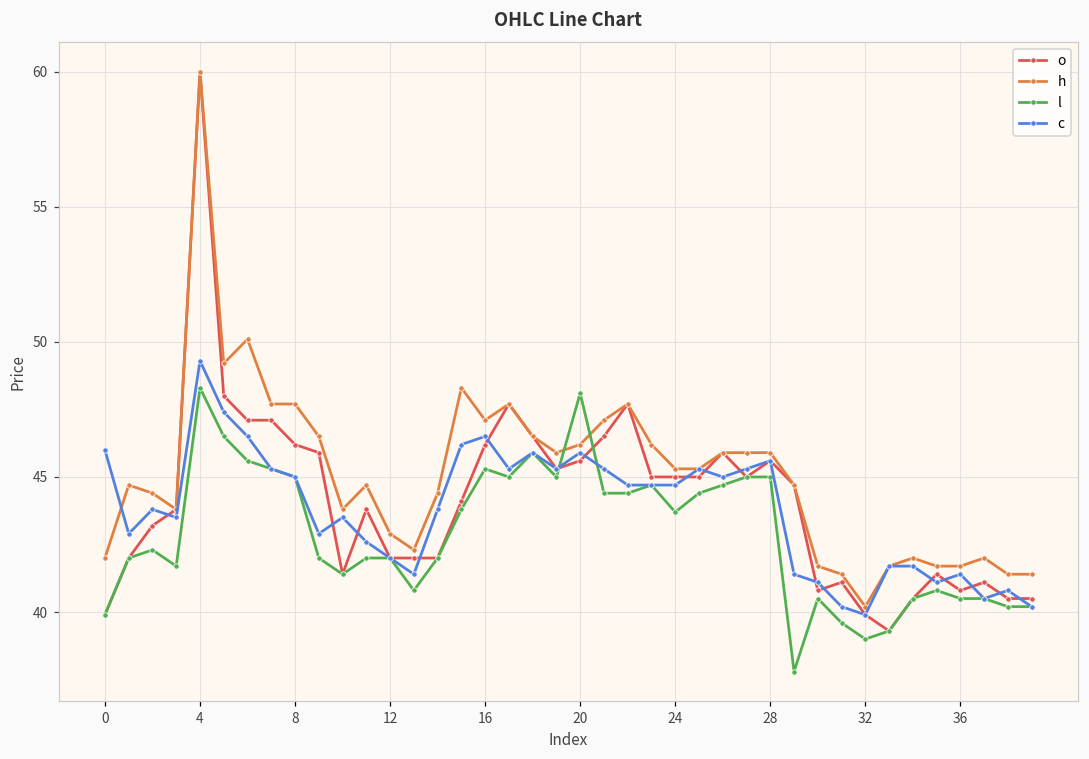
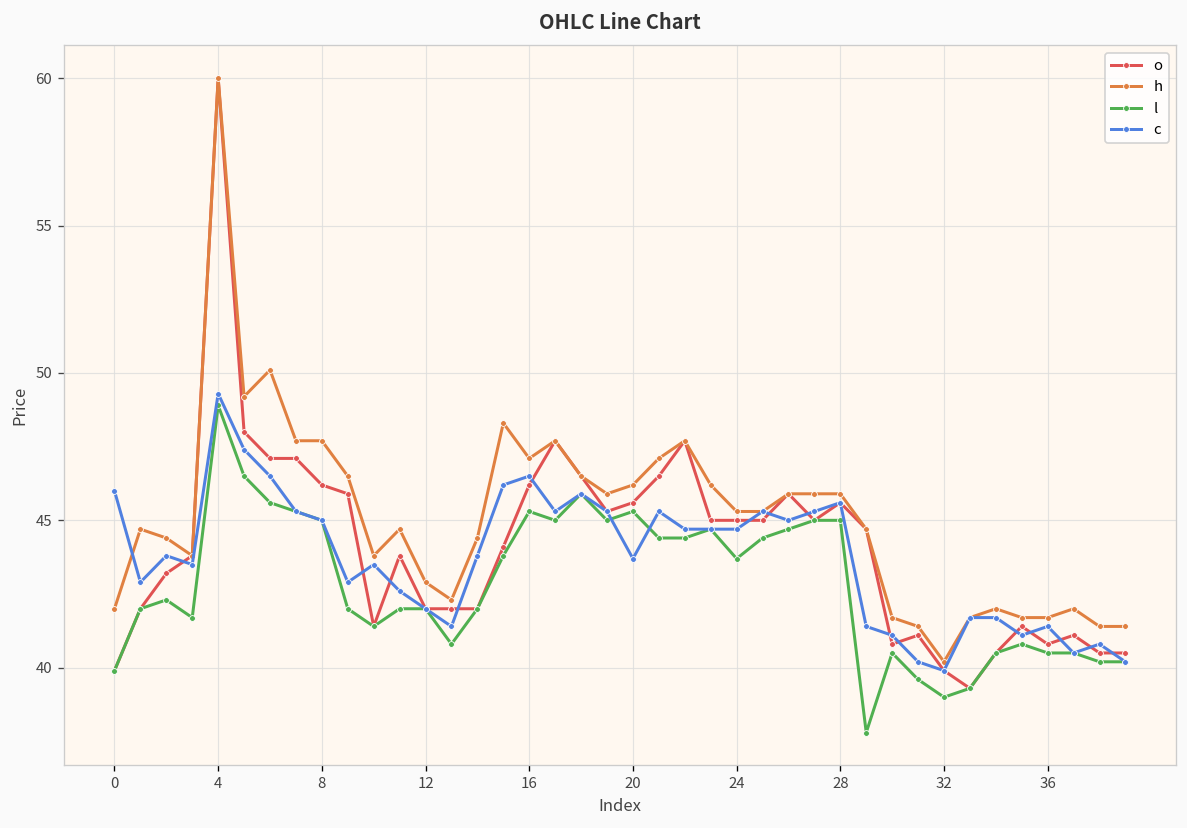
l, 4: 48.3 -> 48.9
l, 20: 48.1 -> 45.3
c, 20: 45.9 -> 43.7
